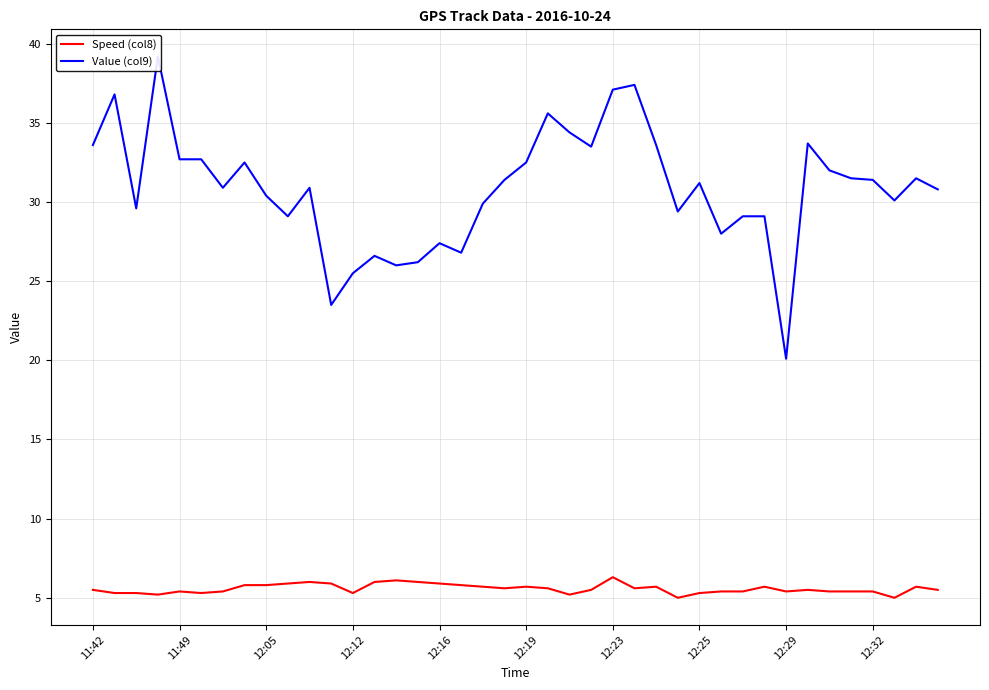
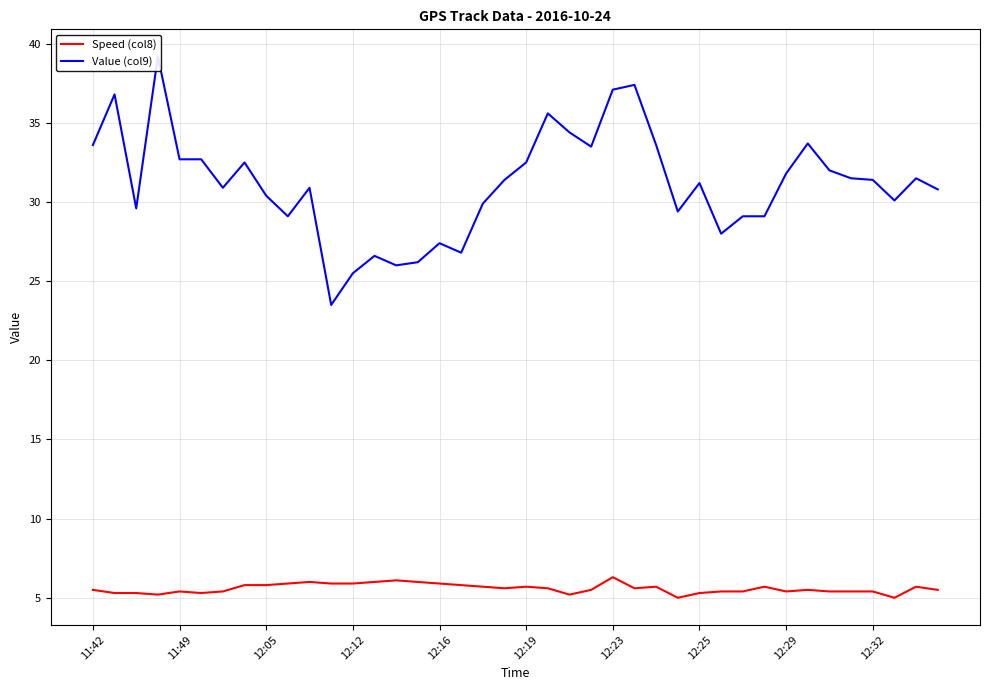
Speed (col8), 12:12: 5.3 -> 5.9
Value (col9), 12:29: 20.1 -> 31.8
